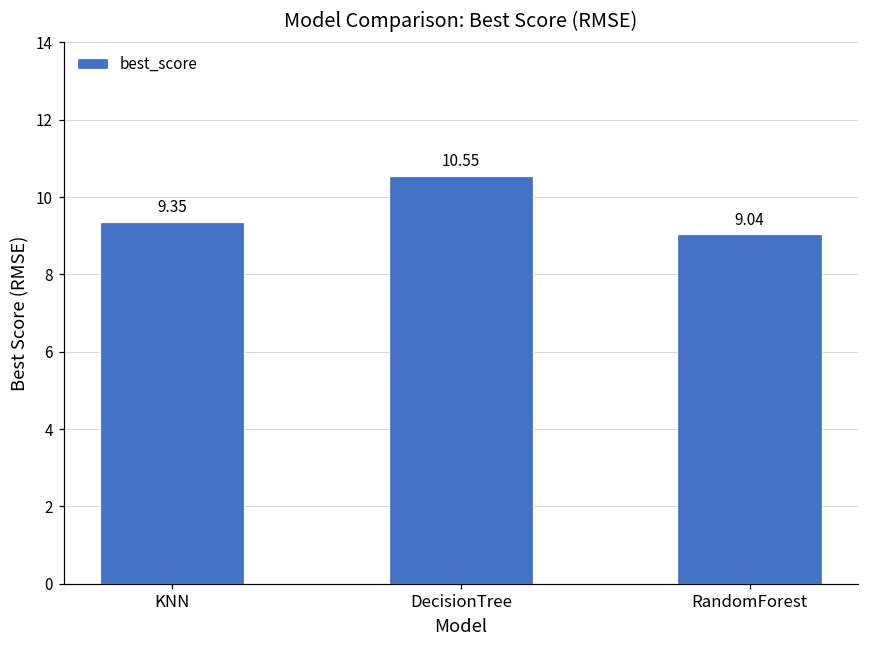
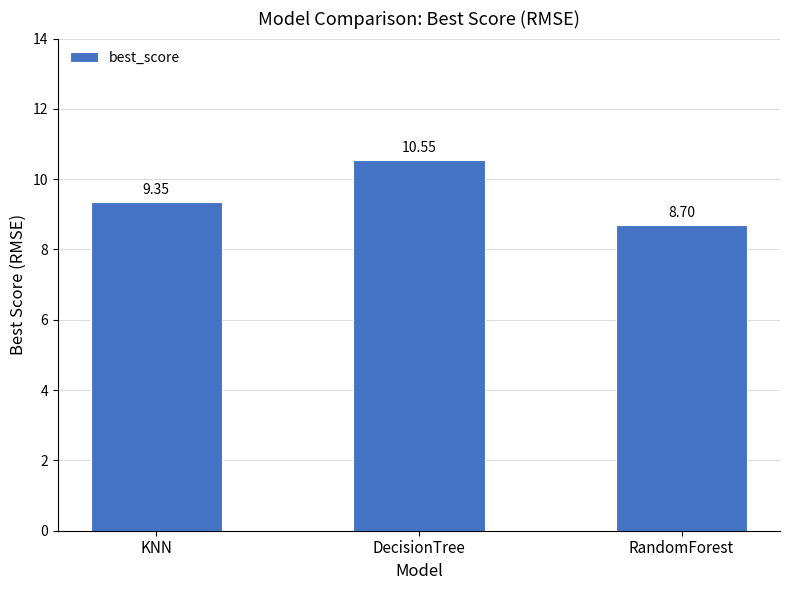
RandomForest: 9.04 -> 8.70
